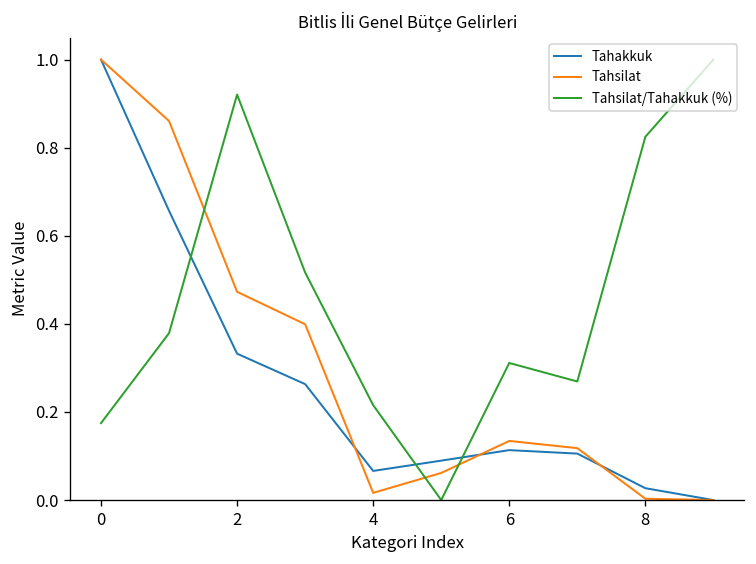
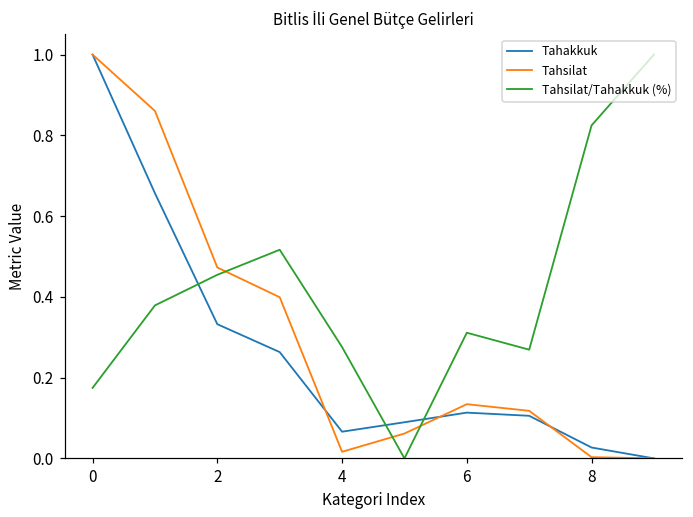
Tahsilat/Tahakkuk (%), 2: 0.92 -> 0.45
Tahsilat/Tahakkuk (%), 4: 0.22 -> 0.28
